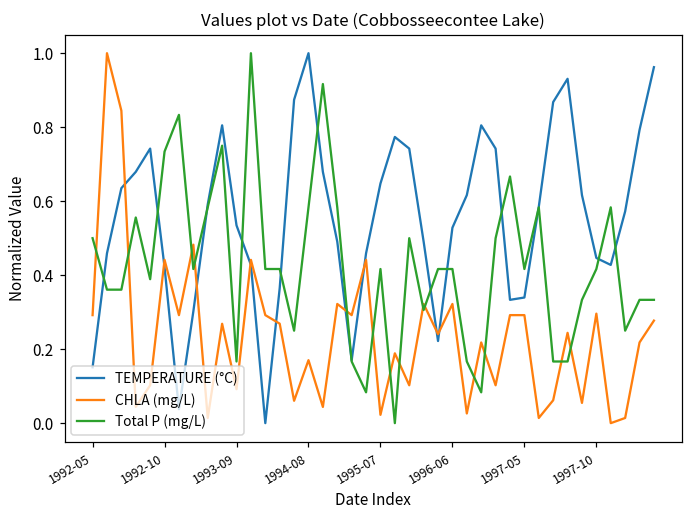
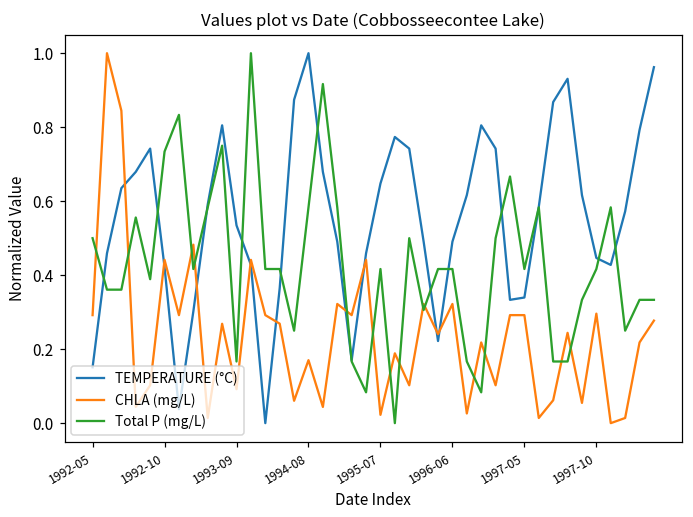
TEMPERATURE (°C), 1996-06: 0.53 -> 0.49
